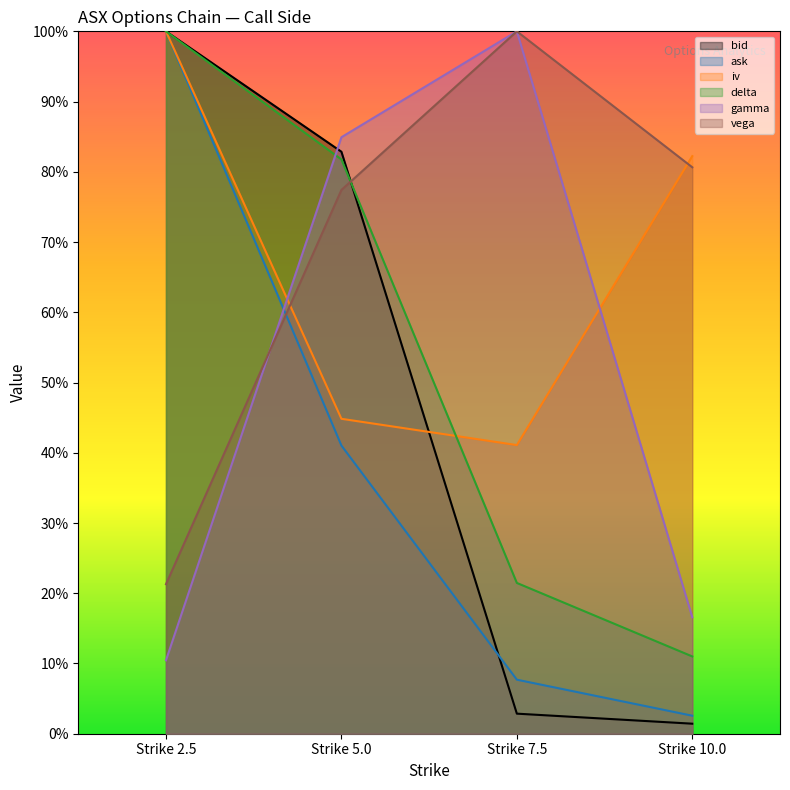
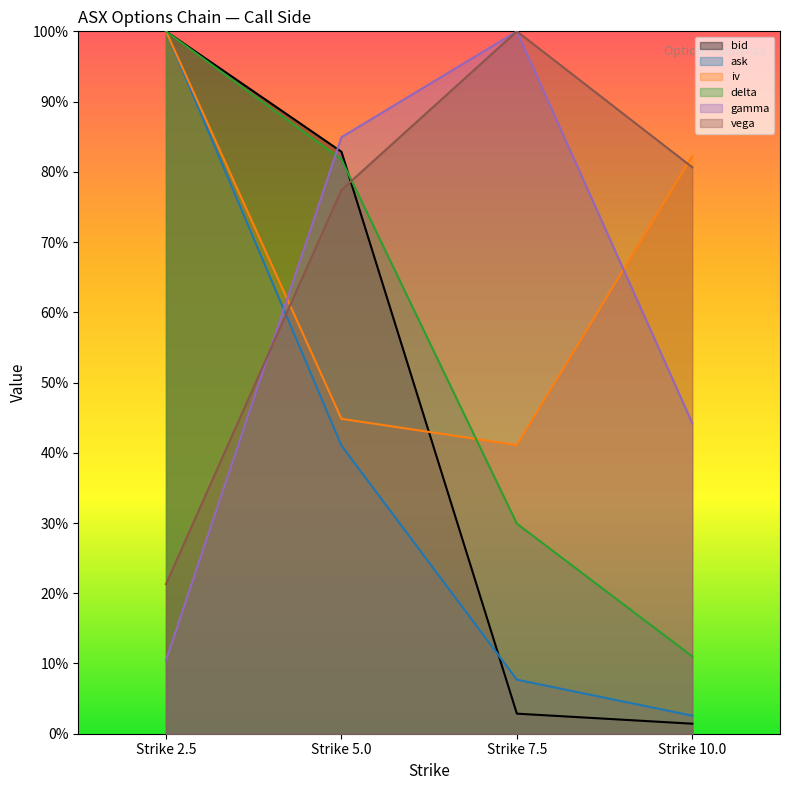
delta, Strike 7.5: 21% -> 30%
gamma, Strike 10.0: 17% -> 44%
